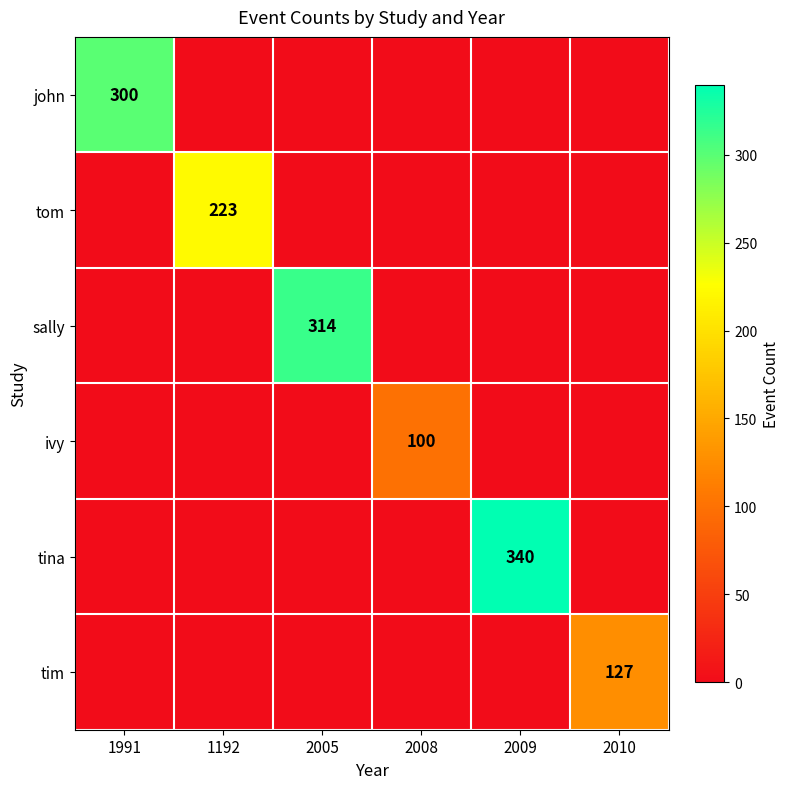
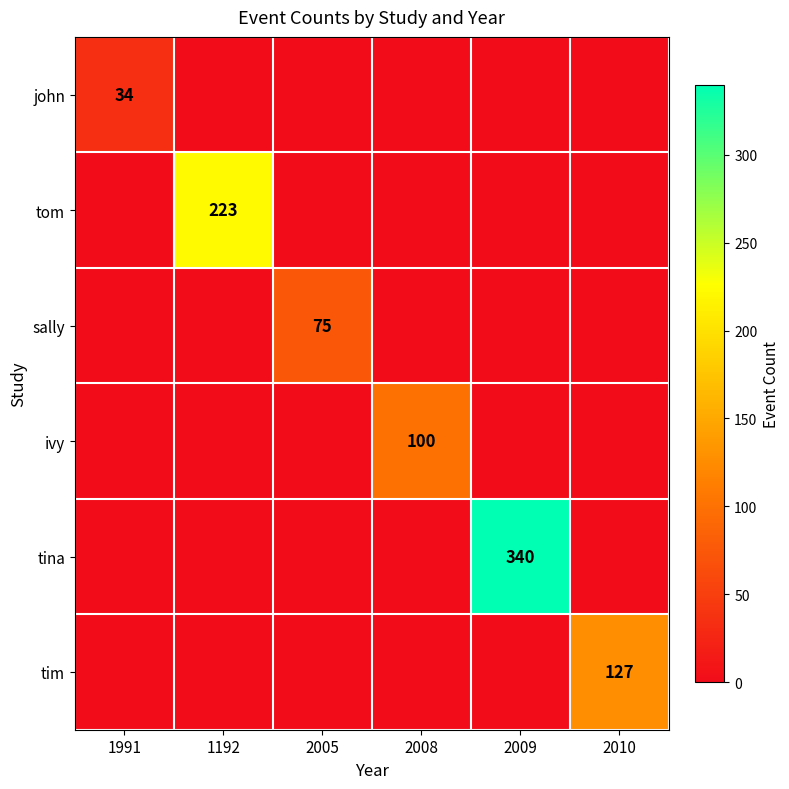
john, 1991: 300 -> 34
sally, 2005: 314 -> 75
